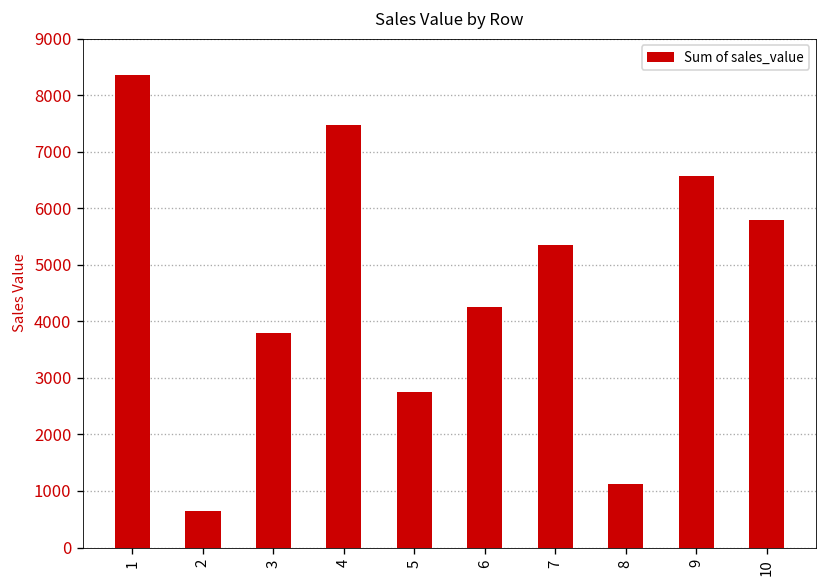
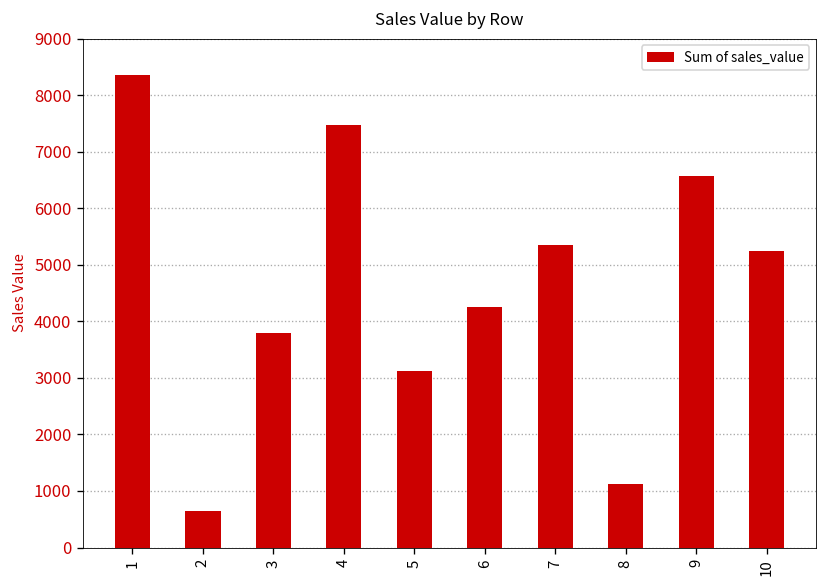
5: 2800 -> 3100
10: 5800 -> 5200
